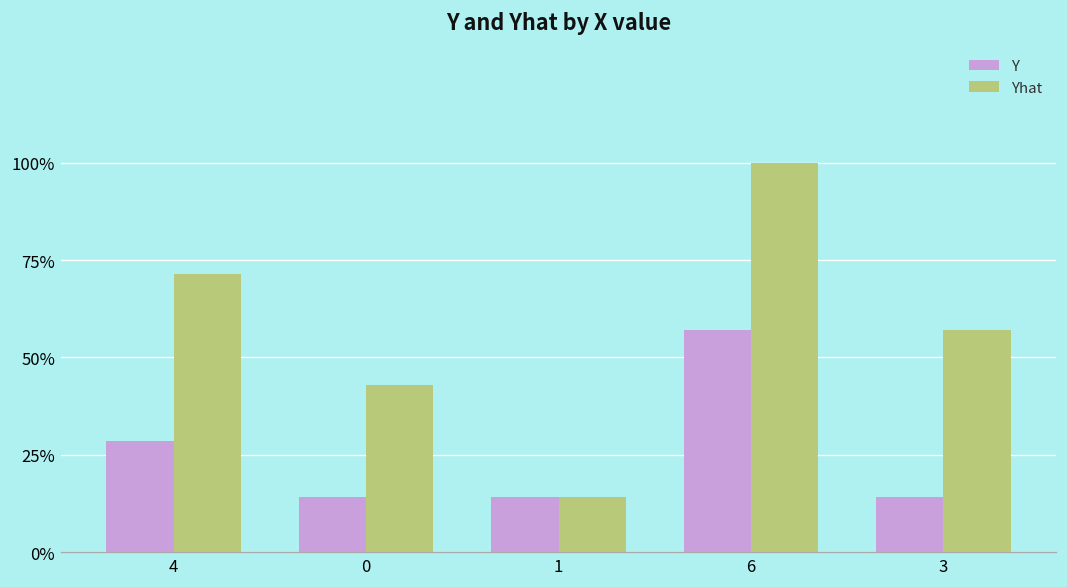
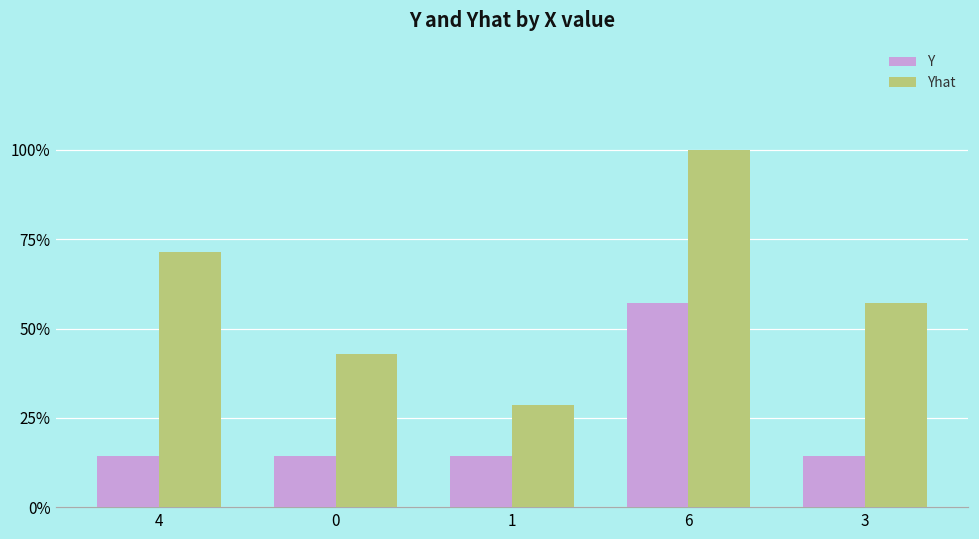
Y, 4: 29% -> 14%
Yhat, 1: 14% -> 29%
